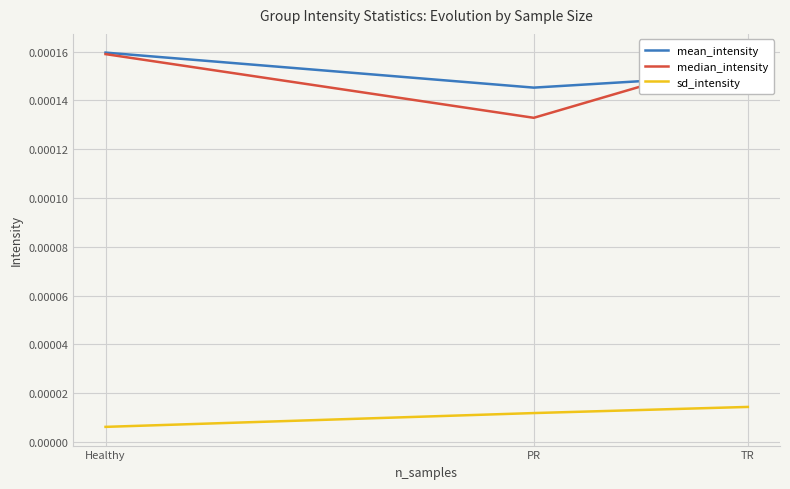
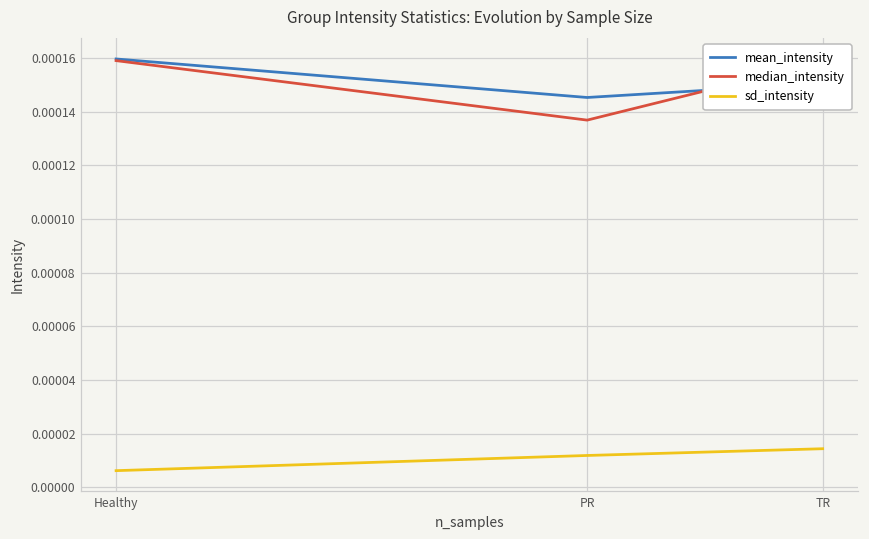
median_intensity, PR: 0.000133 -> 0.000137
